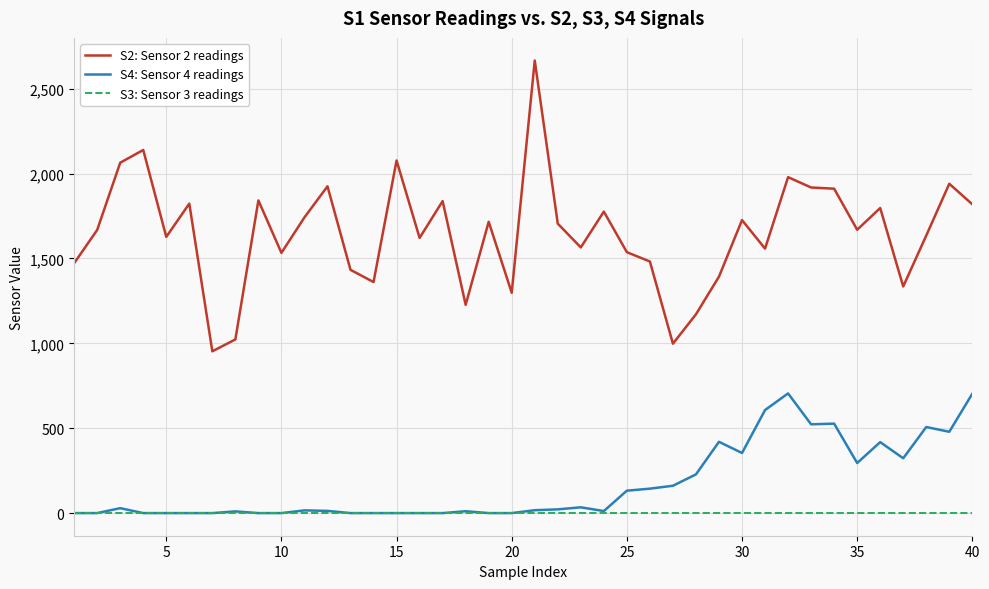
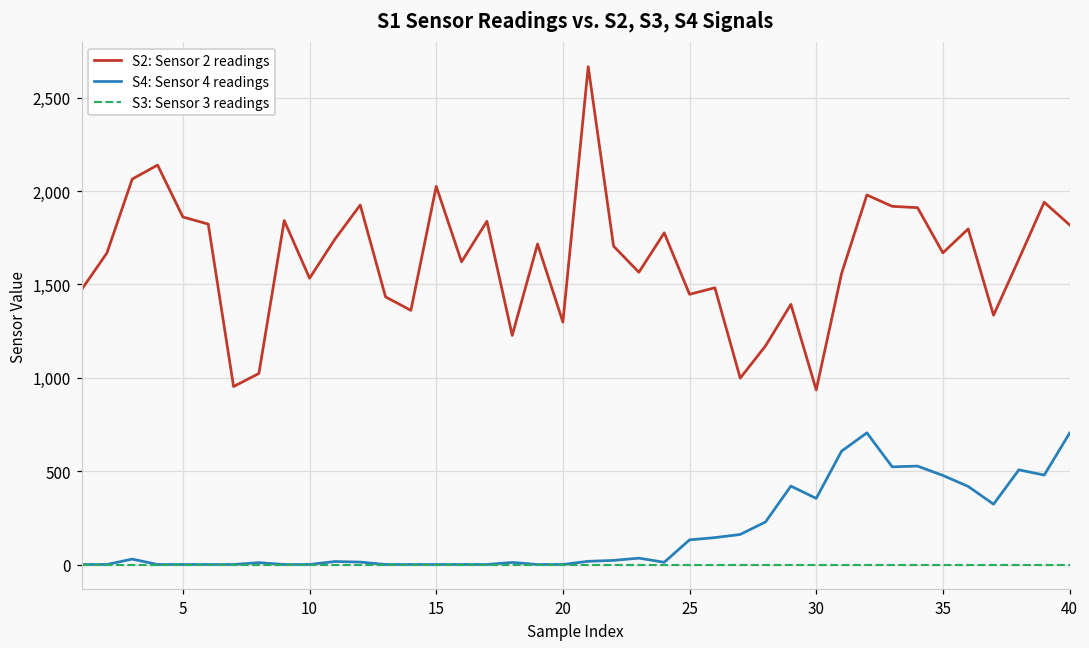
S2: Sensor 2 readings, 5: 1,630 -> 1,860
S2: Sensor 2 readings, 15: 2,080 -> 2,030
S2: Sensor 2 readings, 25: 1,540 -> 1,450
S2: Sensor 2 readings, 30: 1,730 -> 940
S4: Sensor 4 readings, 35: 300 -> 480
